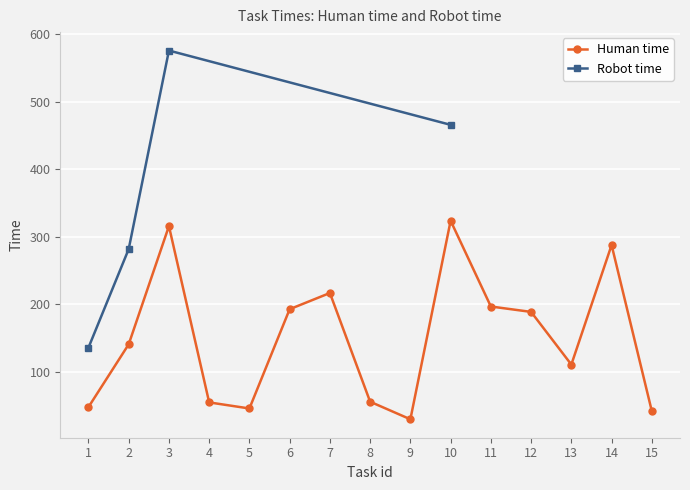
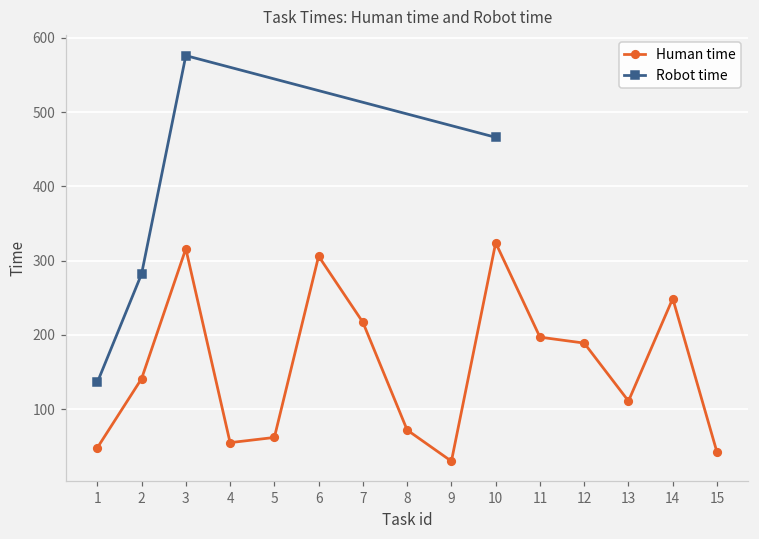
Human time, 5: 50 -> 60
Human time, 6: 190 -> 310
Human time, 8: 60 -> 70
Human time, 14: 290 -> 250
